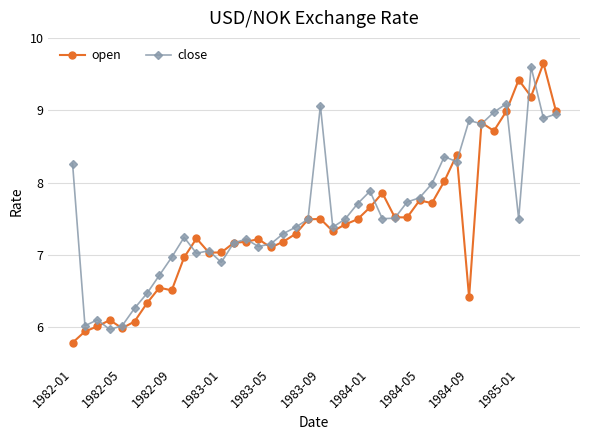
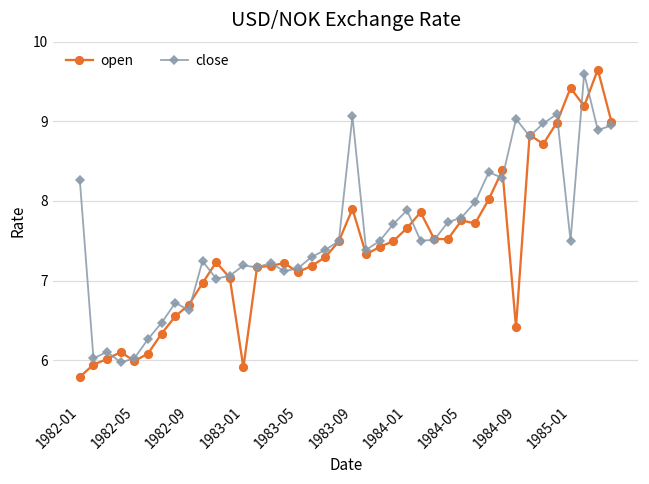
open, 1982-09: 6.5 -> 6.7
close, 1982-09: 7.0 -> 6.6
open, 1983-01: 7.0 -> 5.9
close, 1983-01: 6.9 -> 7.2
open, 1983-09: 7.5 -> 7.9
close, 1984-09: 8.9 -> 9.0
